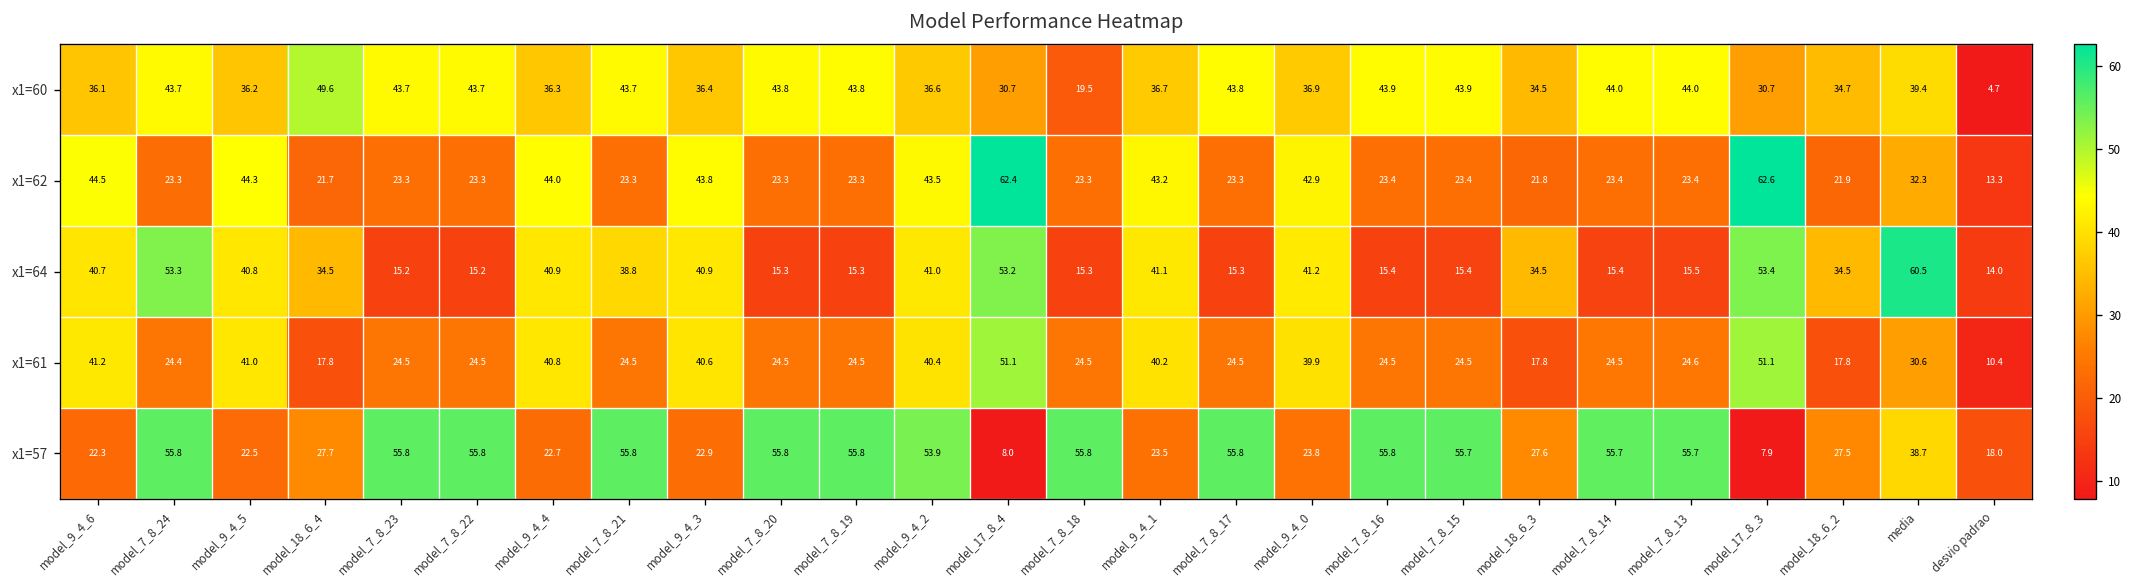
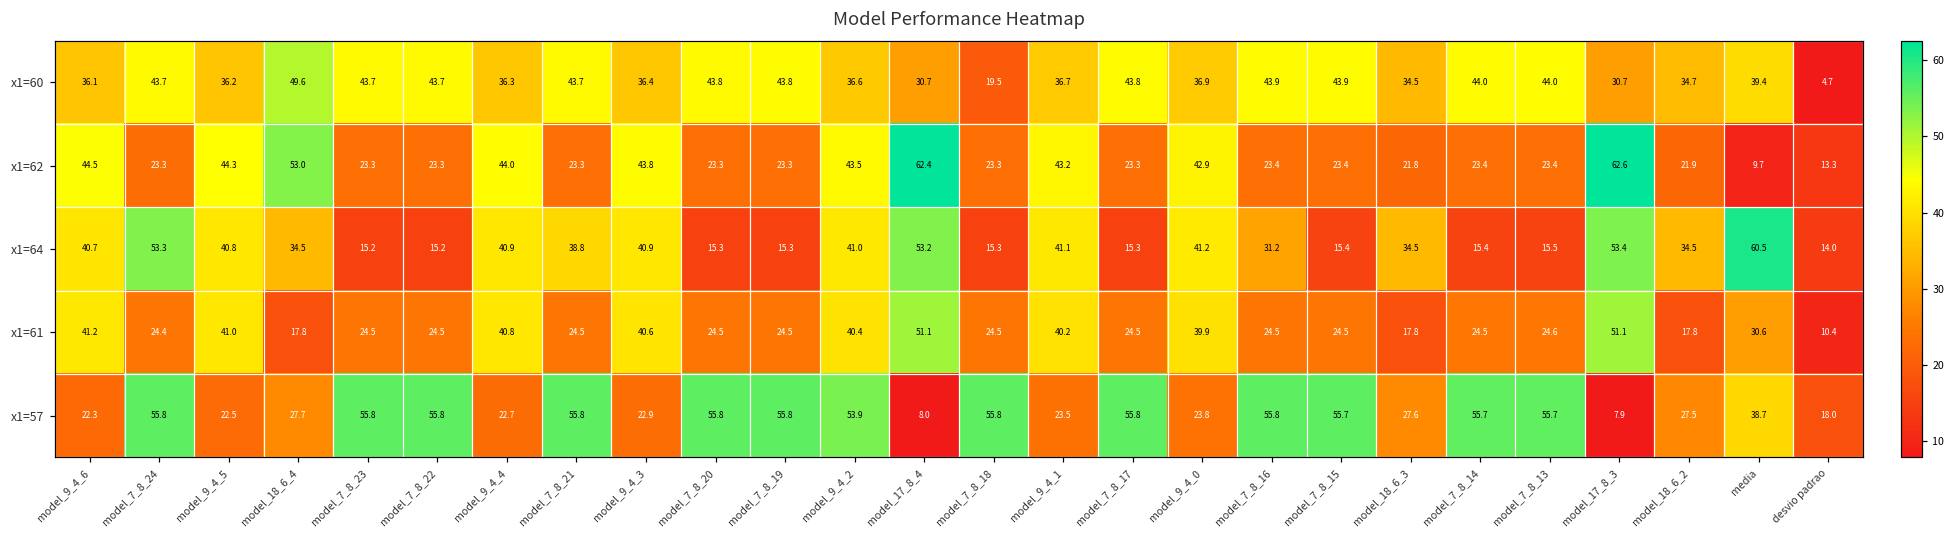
x1=62, model_18_6_4: 21.7 -> 53.0
x1=62, media: 32.3 -> 9.7
x1=64, model_7_8_16: 15.4 -> 31.2
